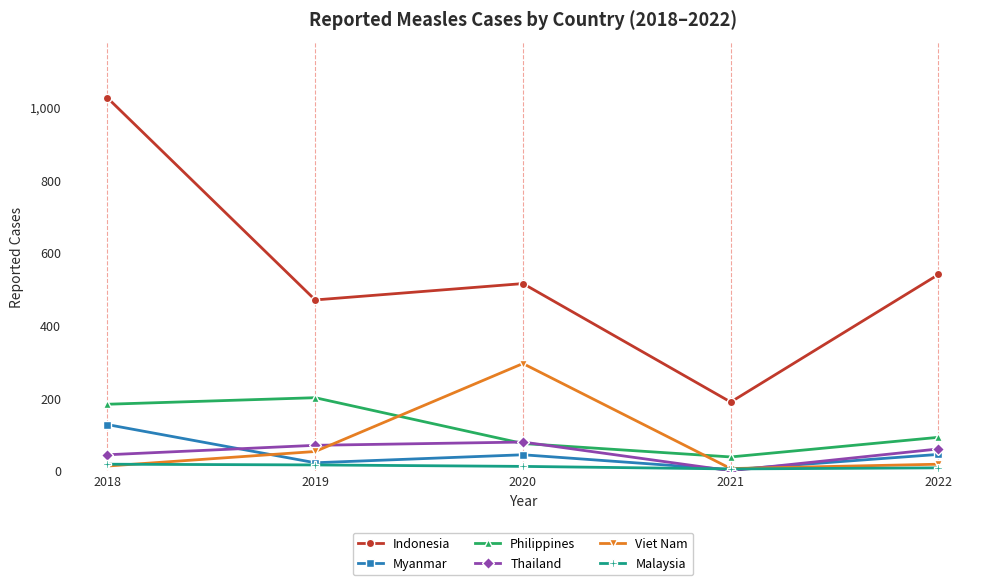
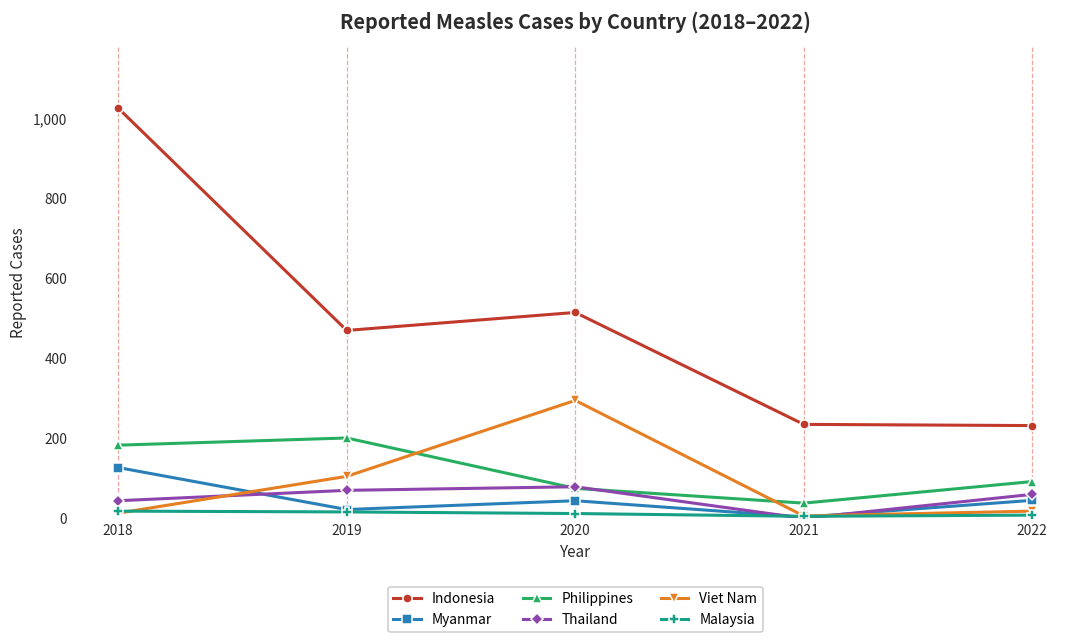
Viet Nam, 2019: 50 -> 110
Indonesia, 2021: 190 -> 240
Indonesia, 2022: 540 -> 230
